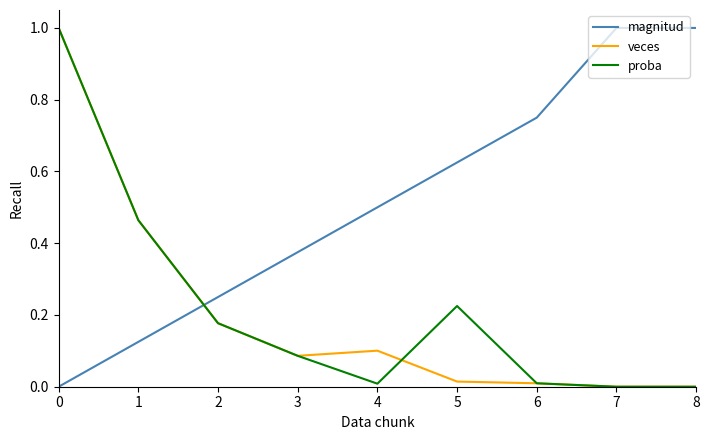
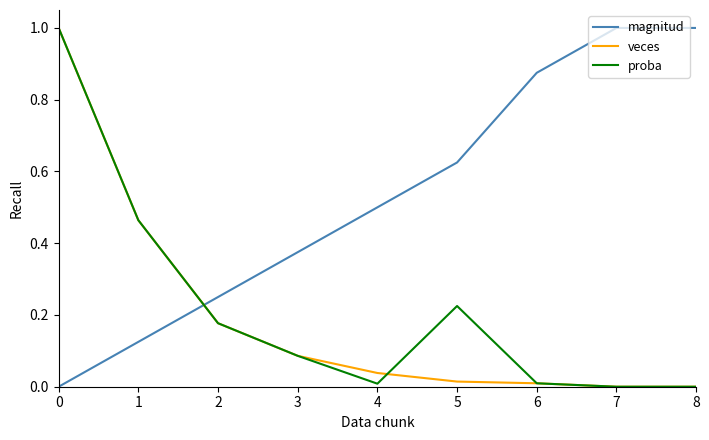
veces, 4: 0.10 -> 0.04
magnitud, 6: 0.75 -> 0.88
